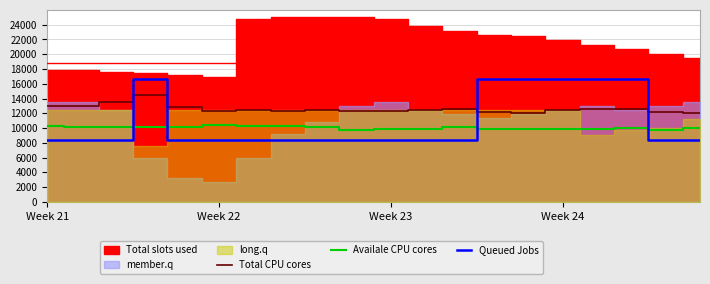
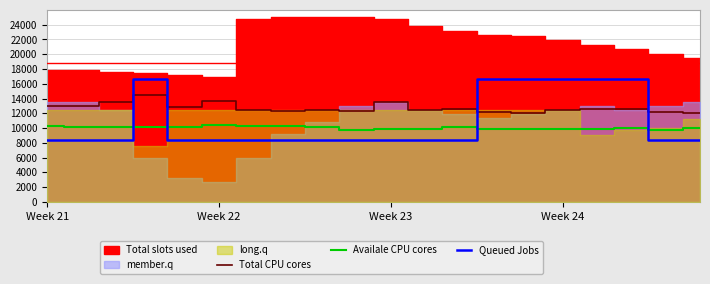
Total CPU cores, Week 22: 12000 -> 14000
Total CPU cores, Week 23: 12000 -> 13000
